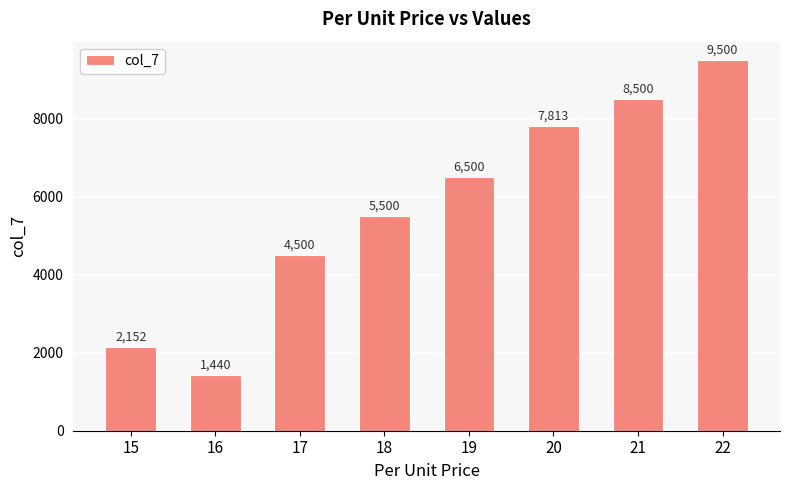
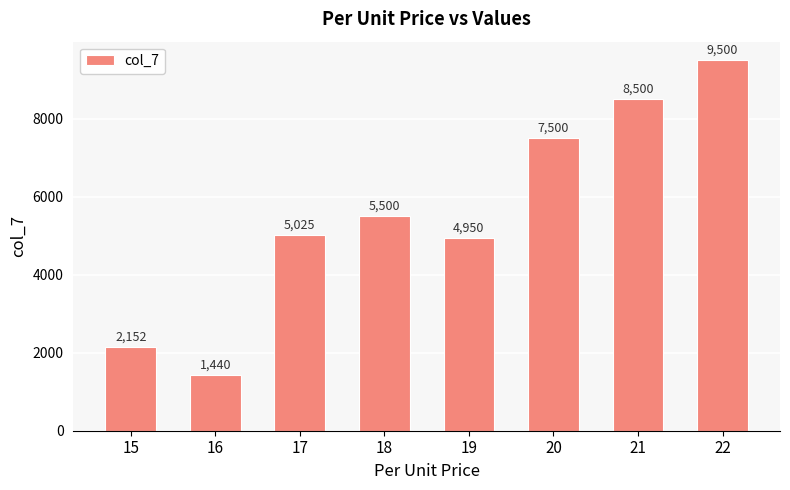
17: 4,500 -> 5,025
19: 6,500 -> 4,950
20: 7,813 -> 7,500
